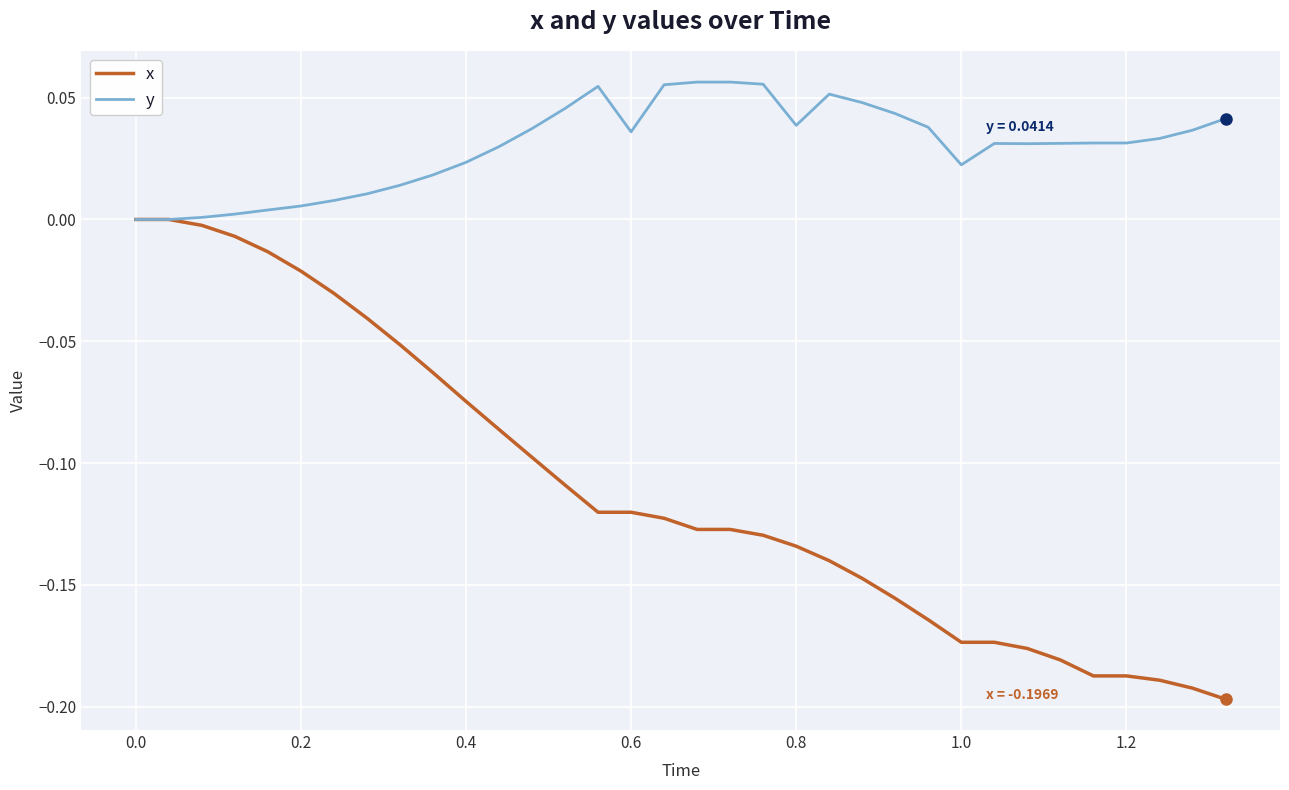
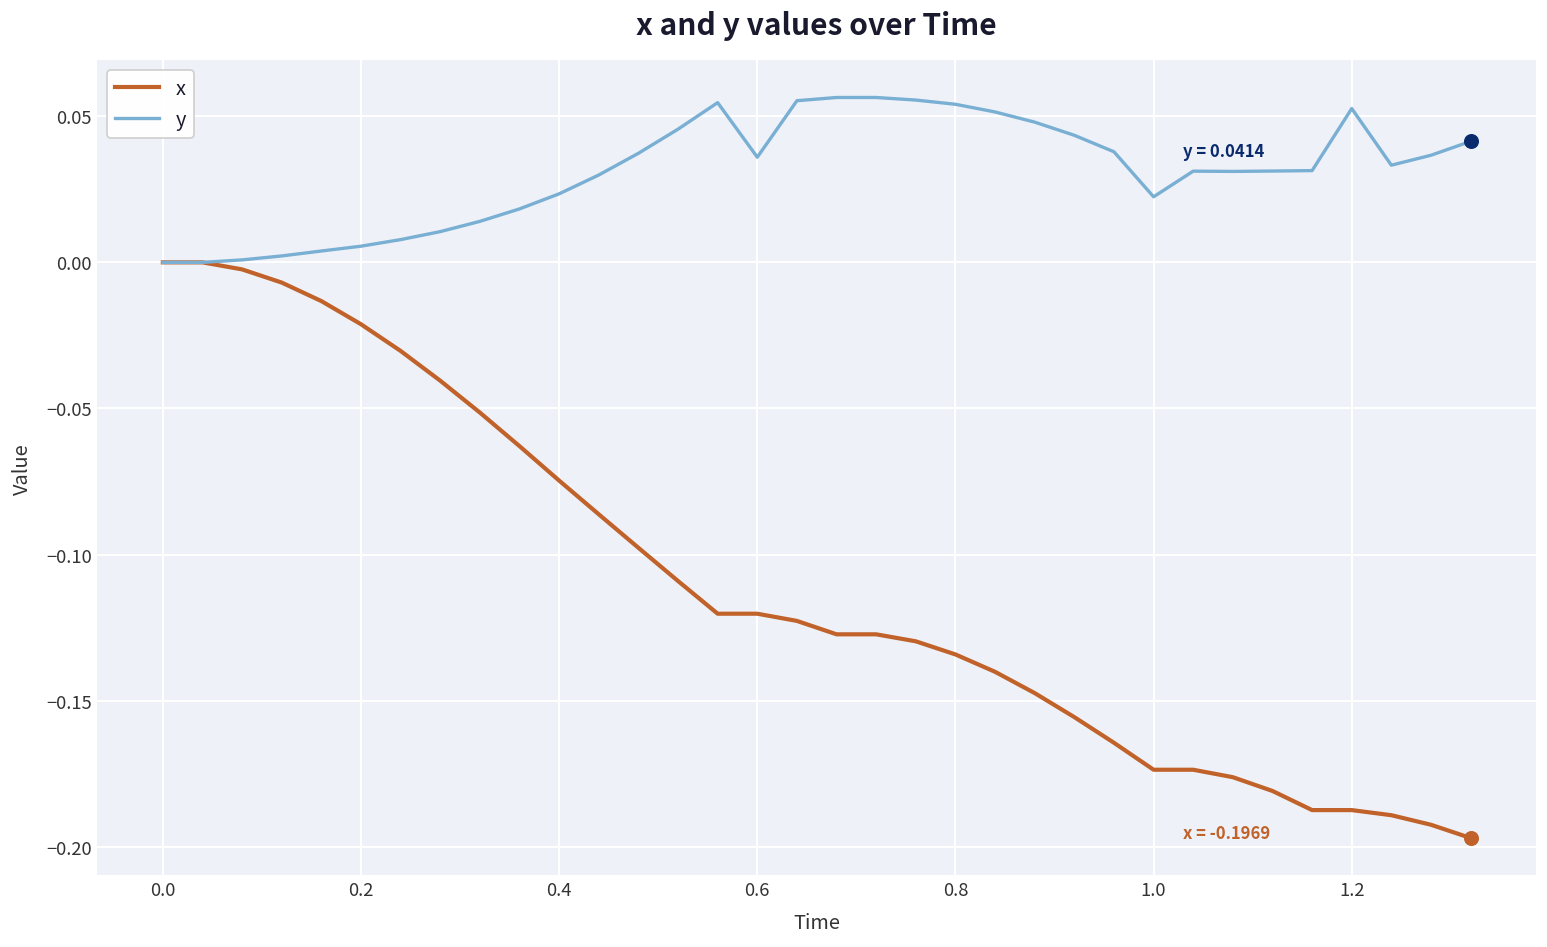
y, 0.8: 0.039 -> 0.054
y, 1.2: 0.031 -> 0.053
